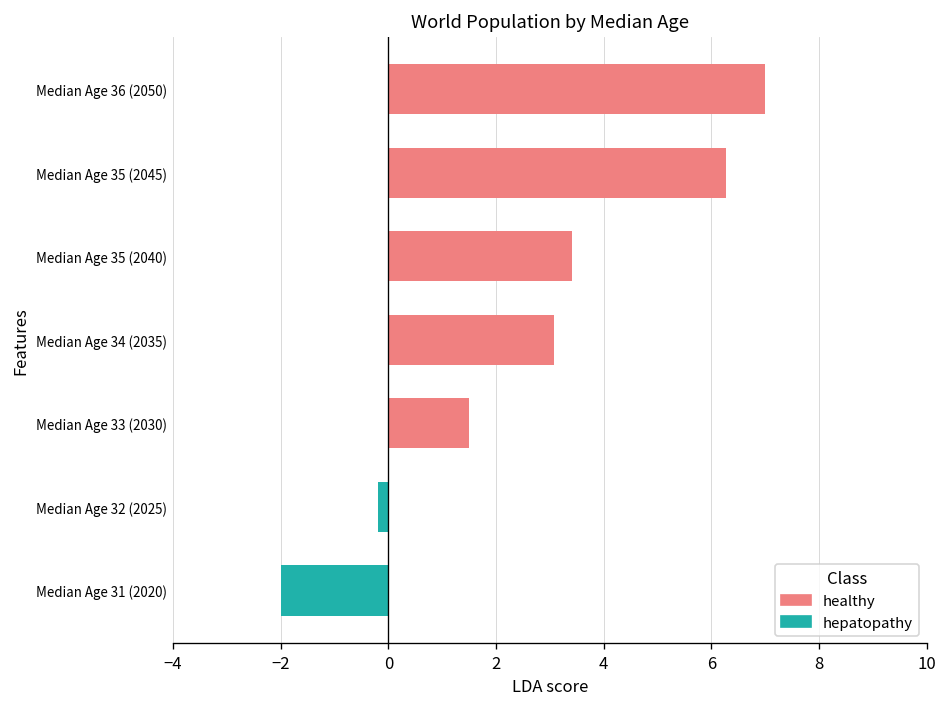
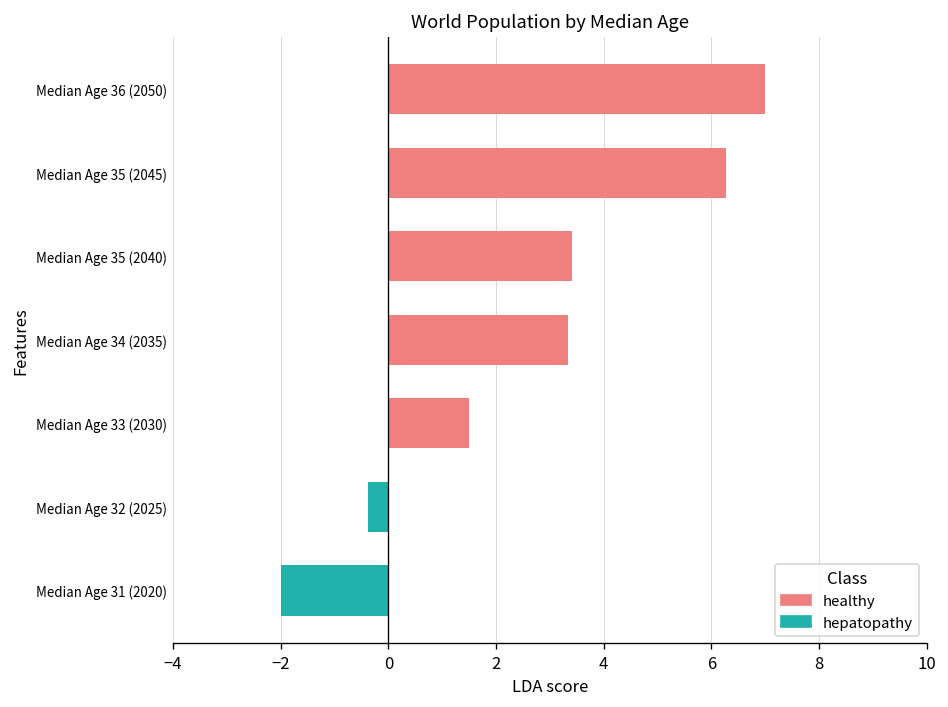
Median Age 34 (2035): 3.1 -> 3.3
Median Age 32 (2025): -0.2 -> -0.4
